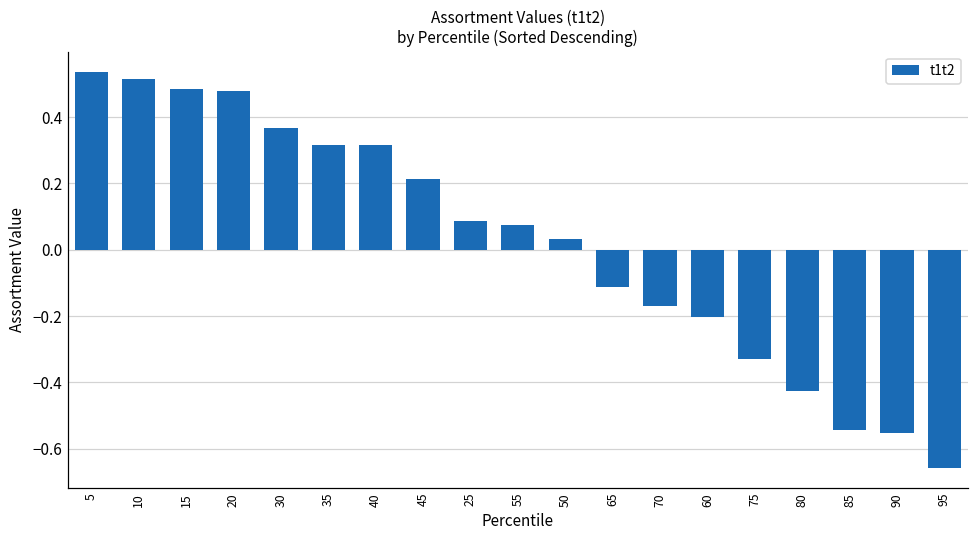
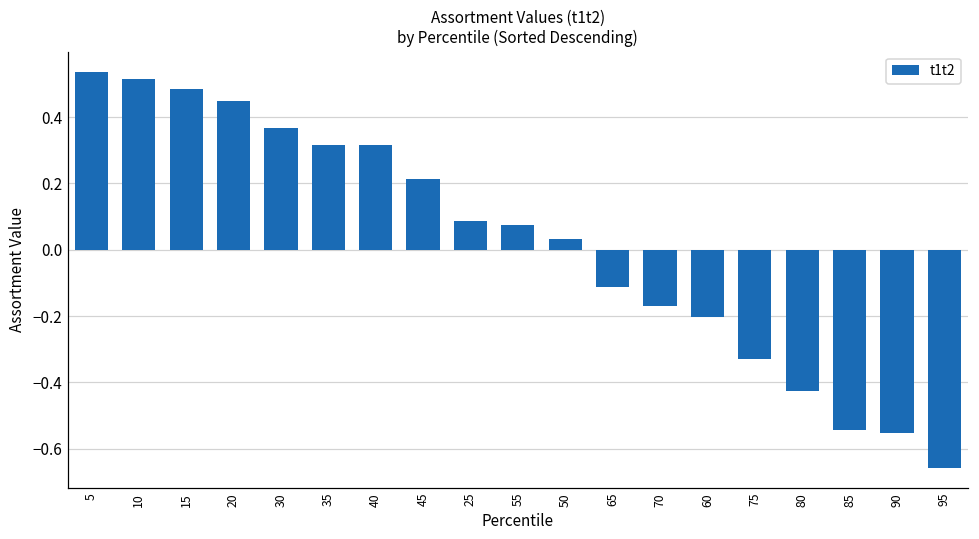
20: 0.48 -> 0.45
